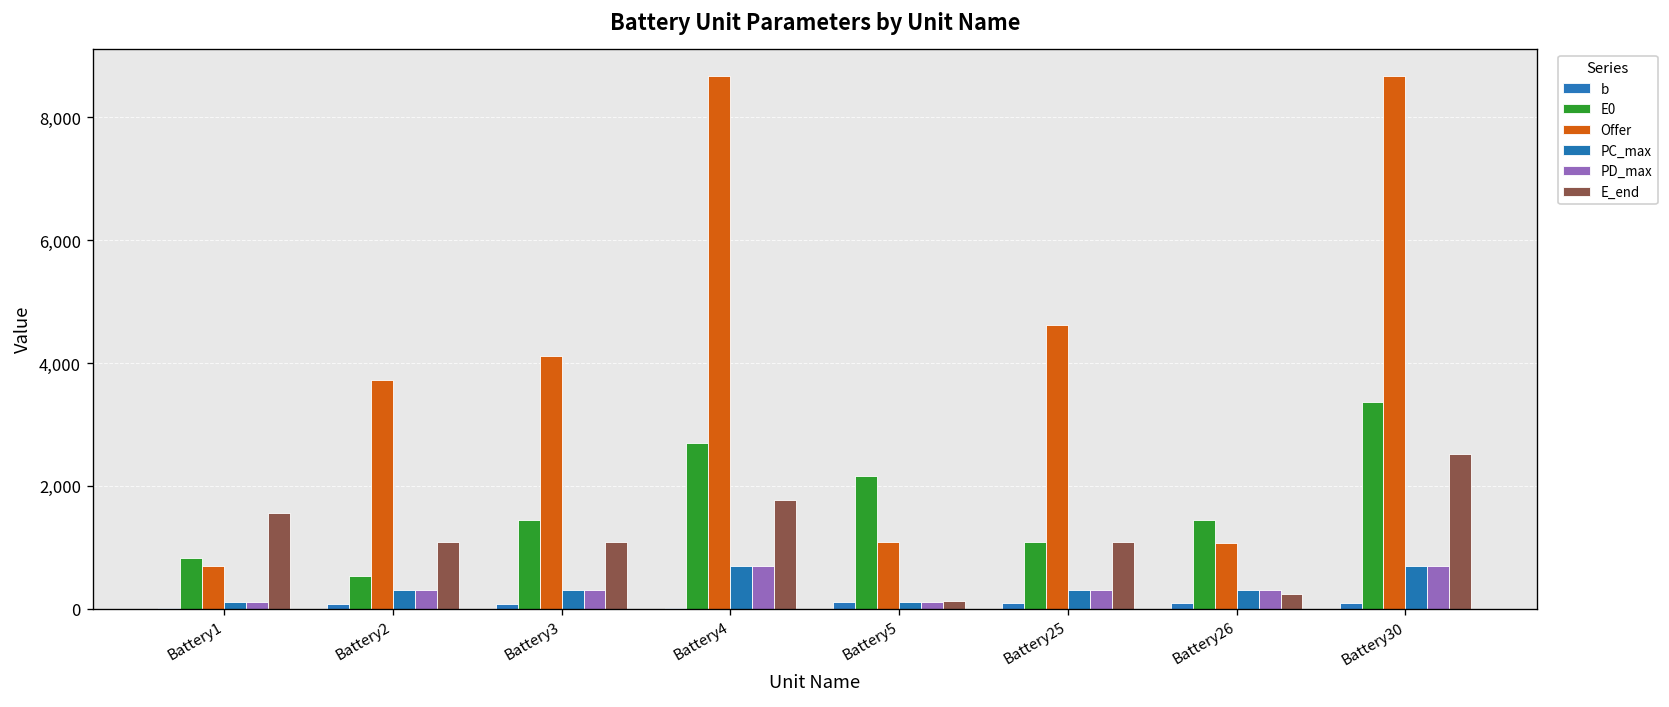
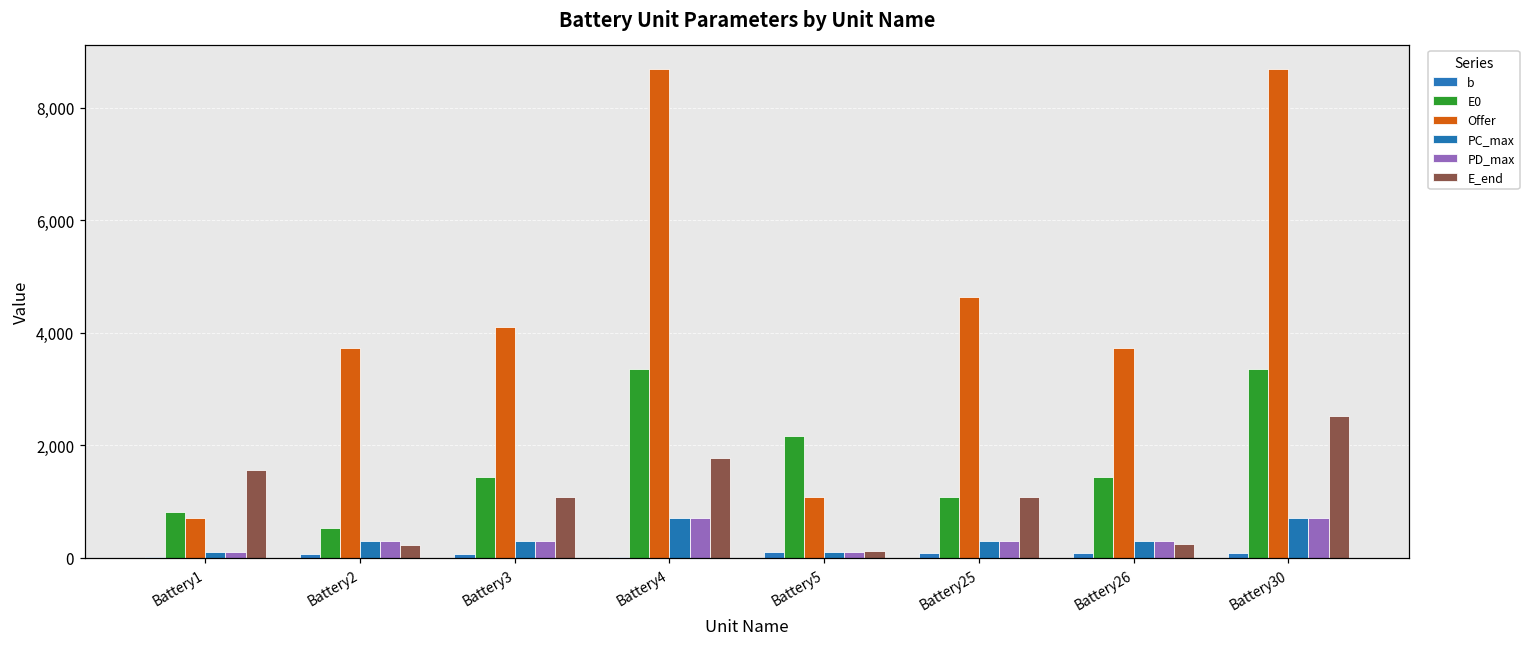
E_end, Battery2: 1,100 -> 200
E0, Battery4: 2,700 -> 3,400
Offer, Battery26: 1,100 -> 3,700
